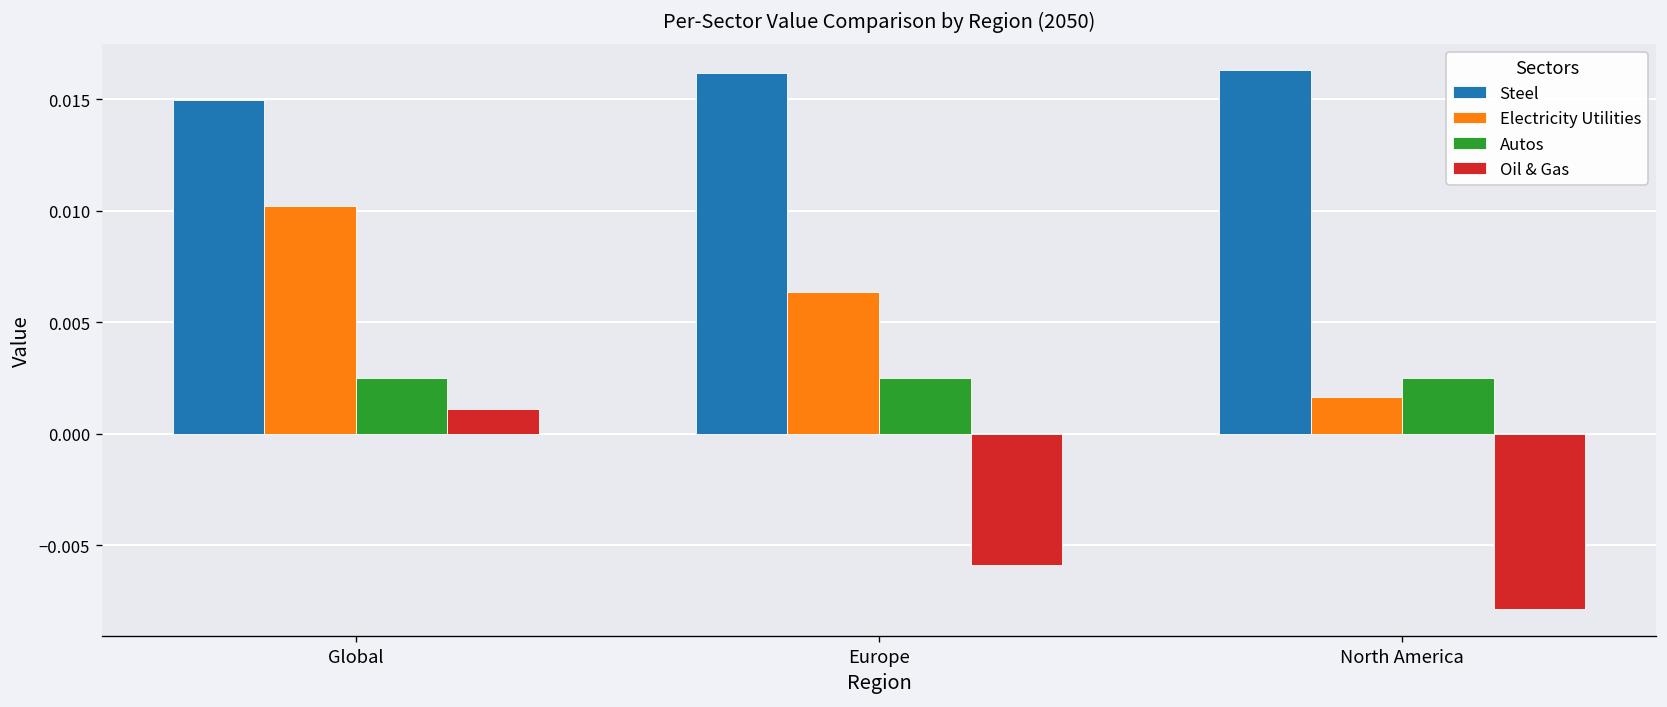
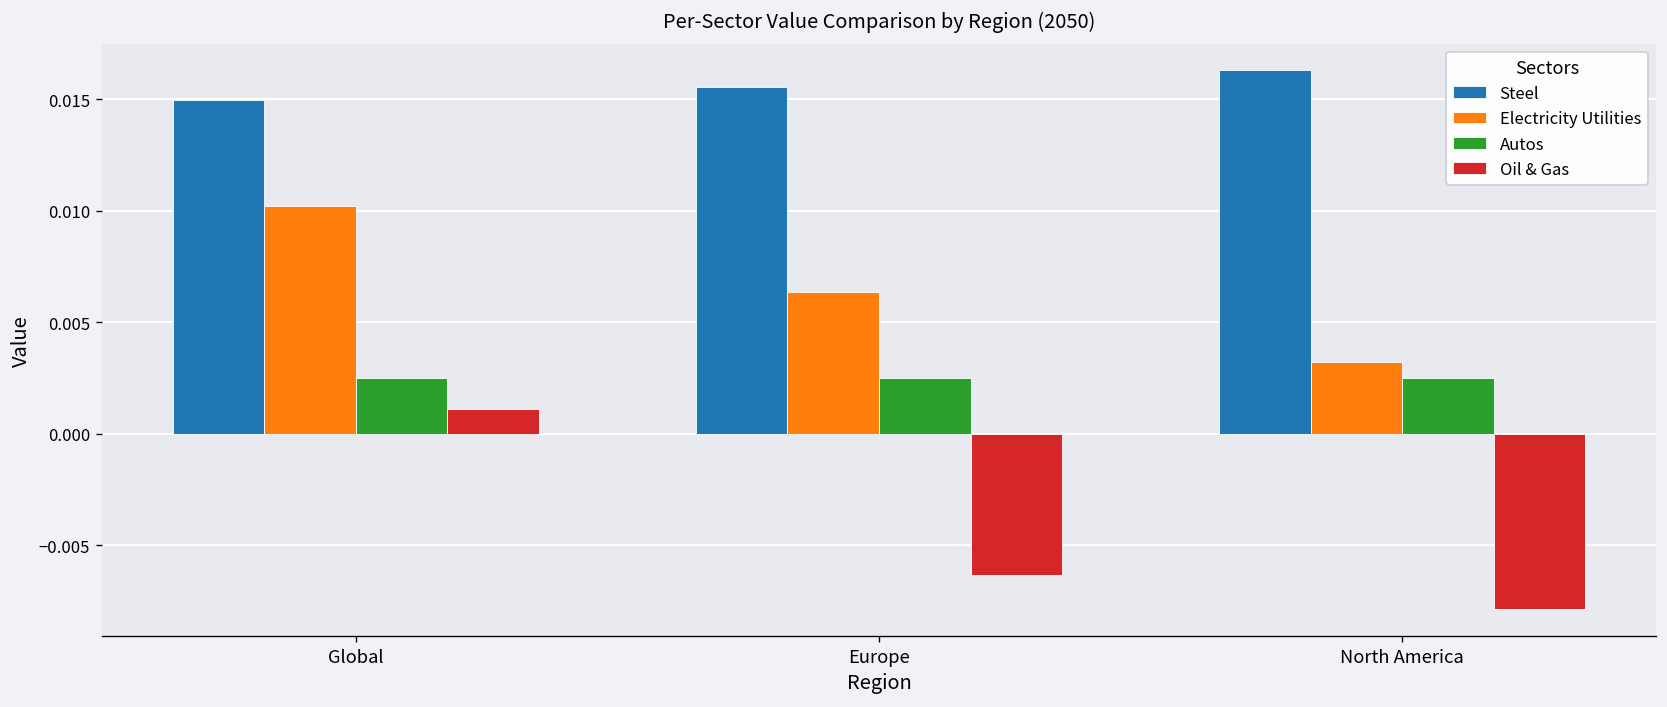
Steel, Europe: 0.0162 -> 0.0156
Oil & Gas, Europe: -0.0059 -> -0.0063
Electricity Utilities, North America: 0.0016 -> 0.0032
